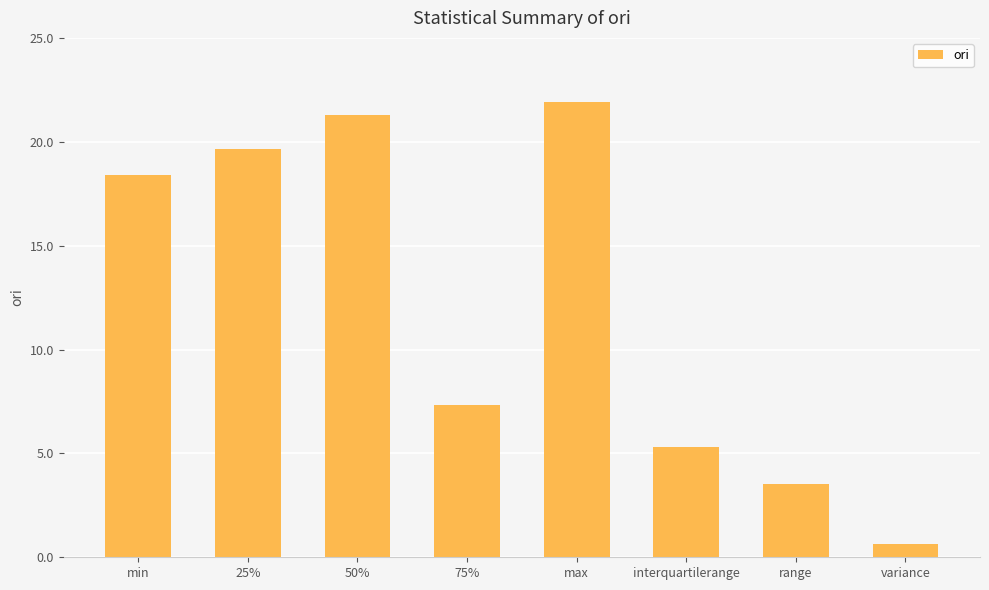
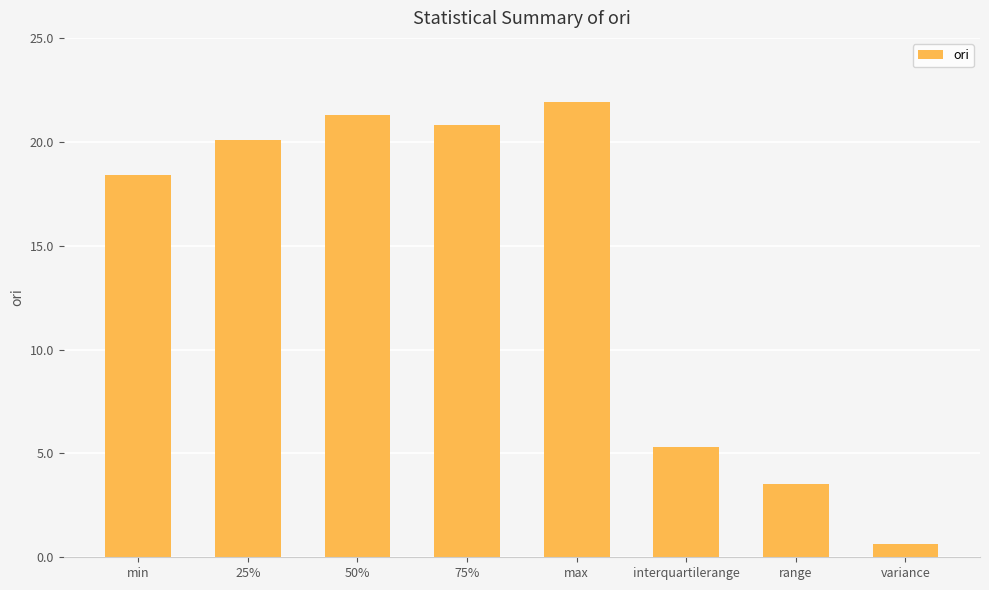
25%: 19.7 -> 20.1
75%: 7.4 -> 20.8
